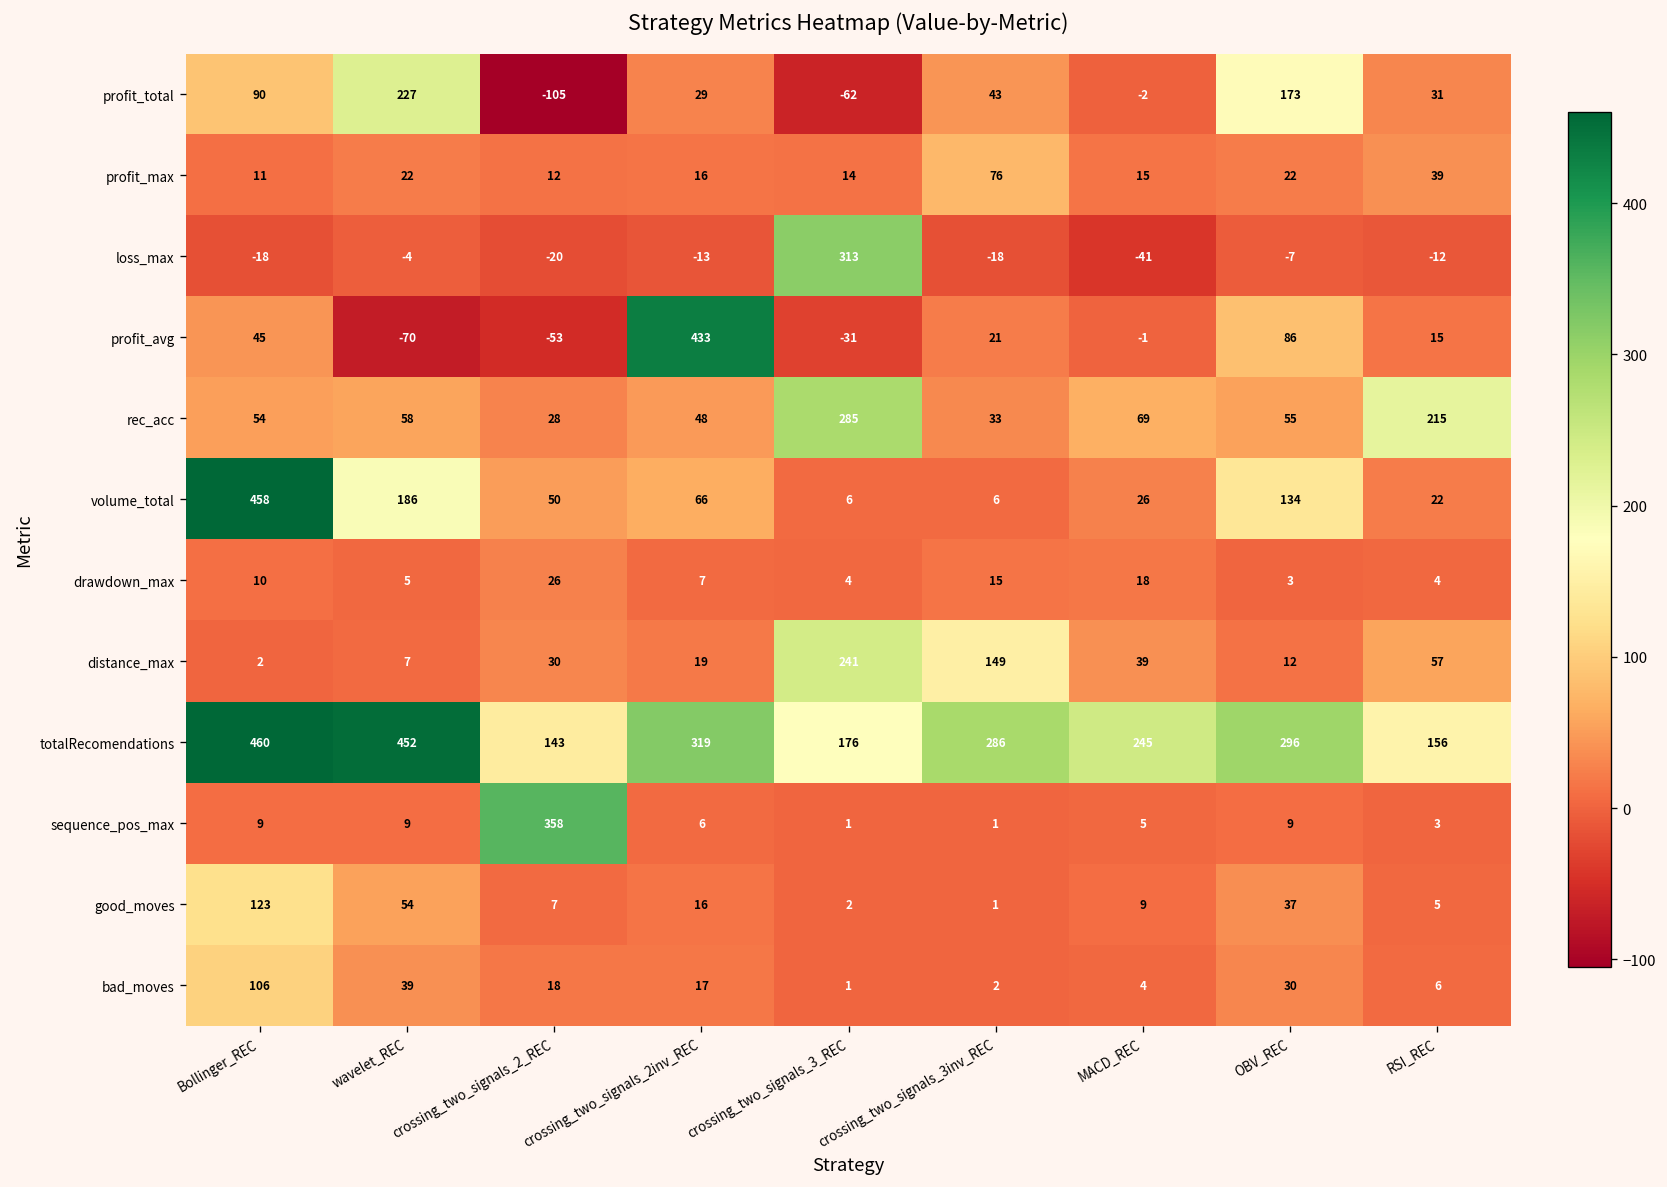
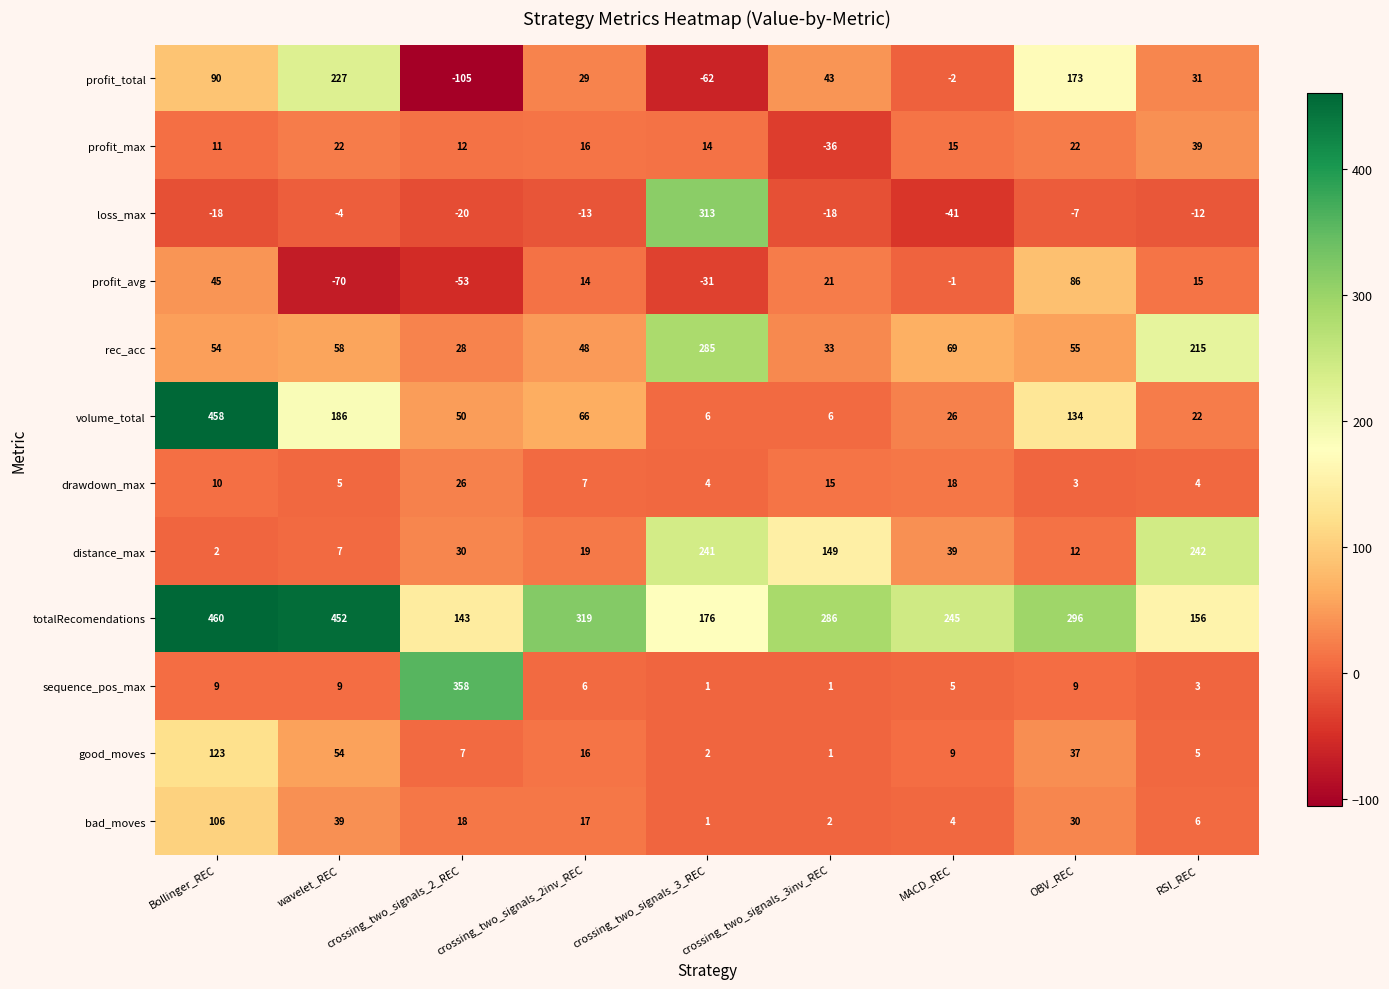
profit_max, crossing_two_signals_3inv_REC: 76 -> -36
profit_avg, crossing_two_signals_2inv_REC: 433 -> 14
distance_max, RSI_REC: 57 -> 242
